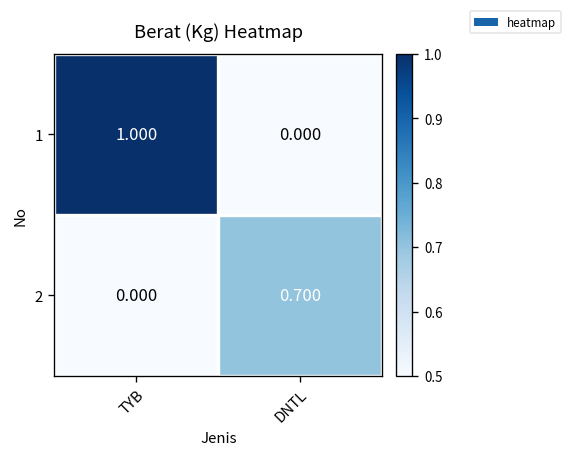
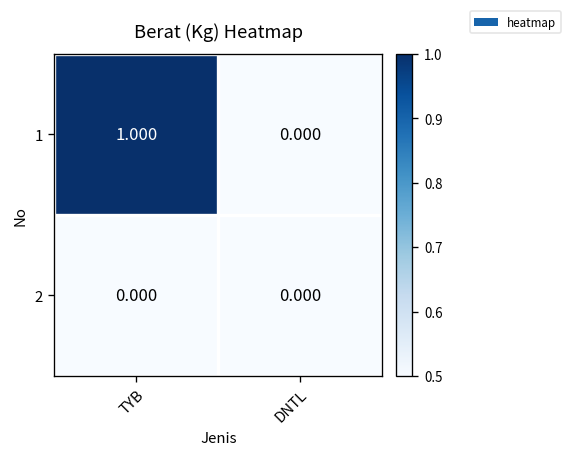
2, DNTL: 0.700 -> 0.000
